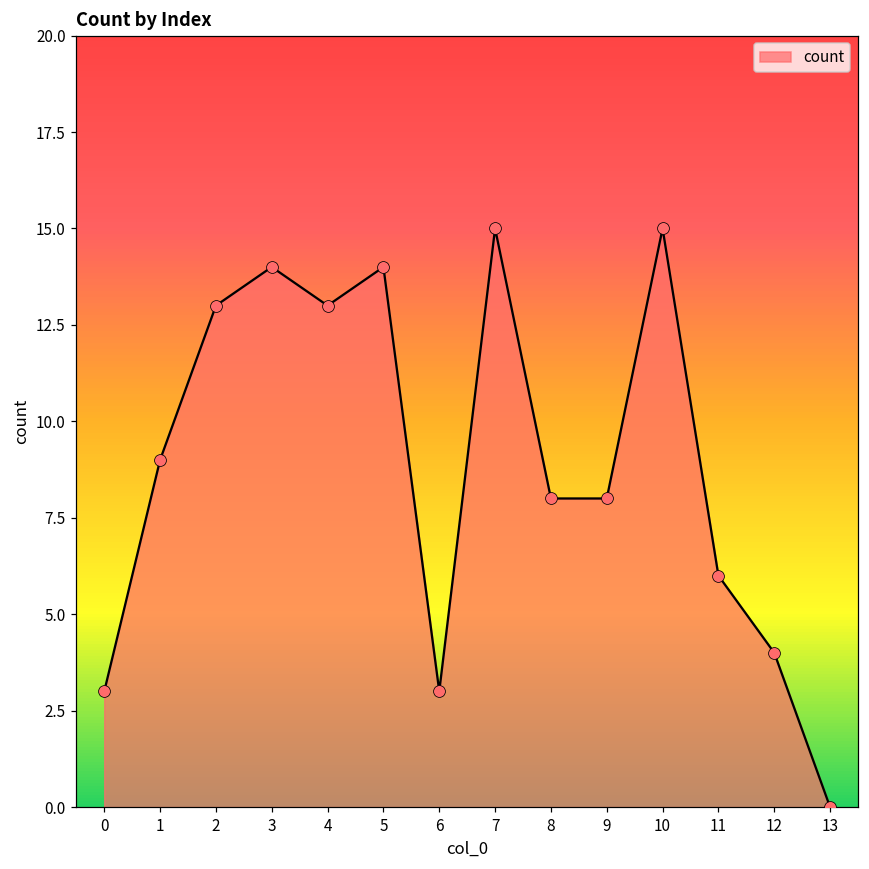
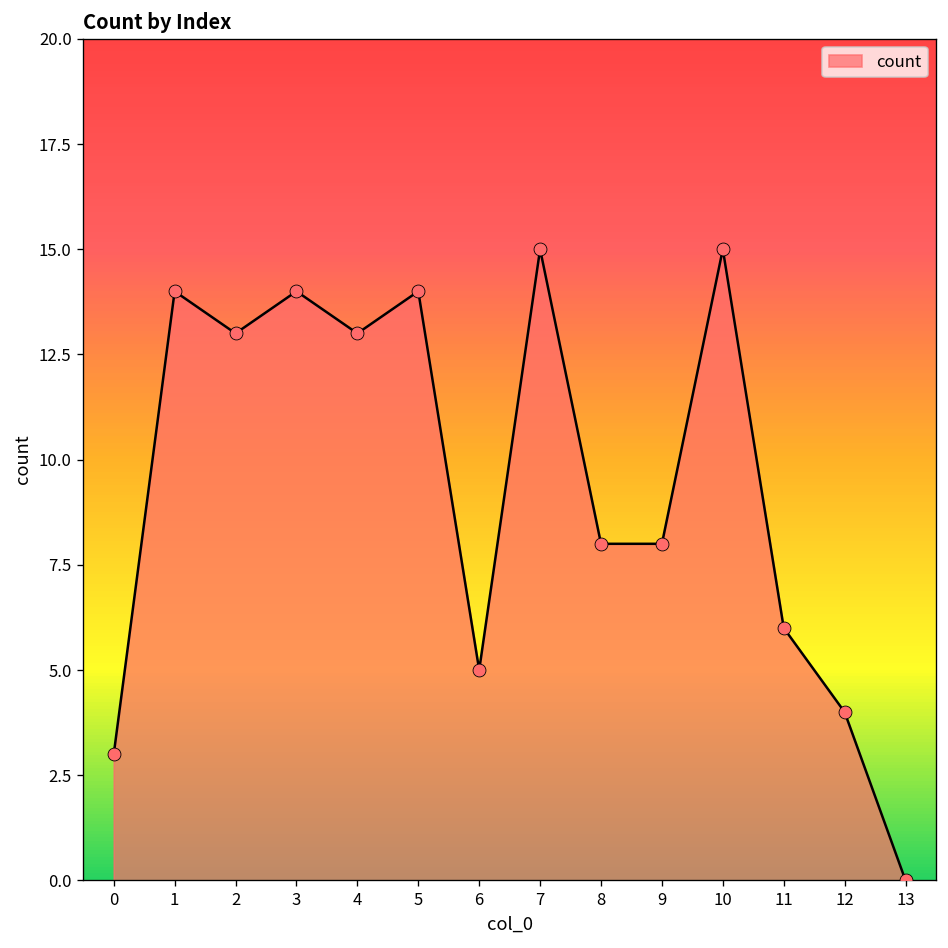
1: 9 -> 14
6: 3 -> 5
